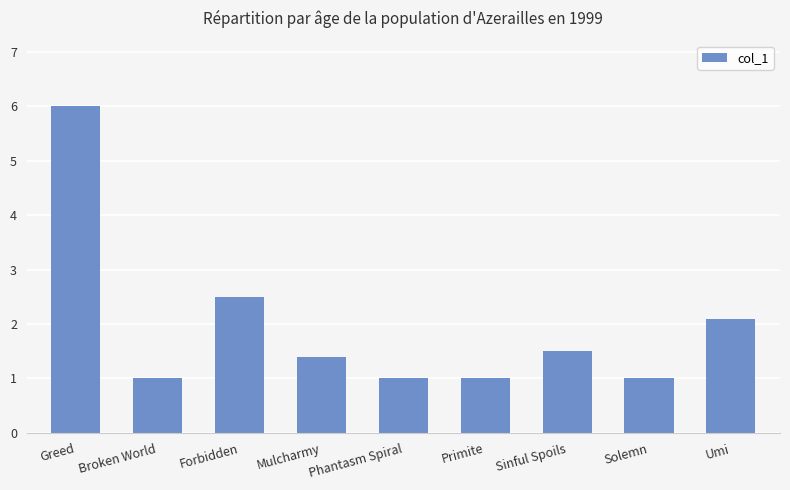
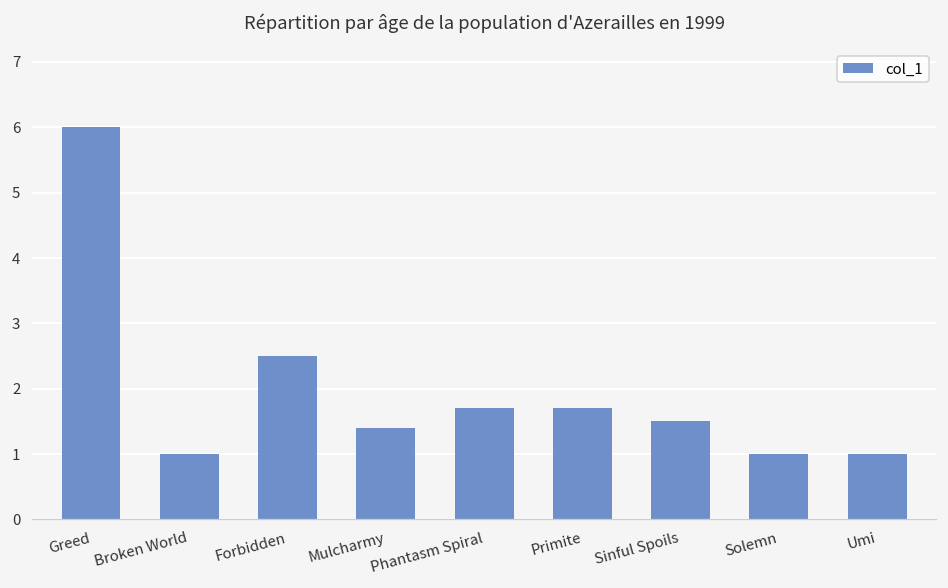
Phantasm Spiral: 1.0 -> 1.7
Primite: 1.0 -> 1.7
Umi: 2.1 -> 1.0
